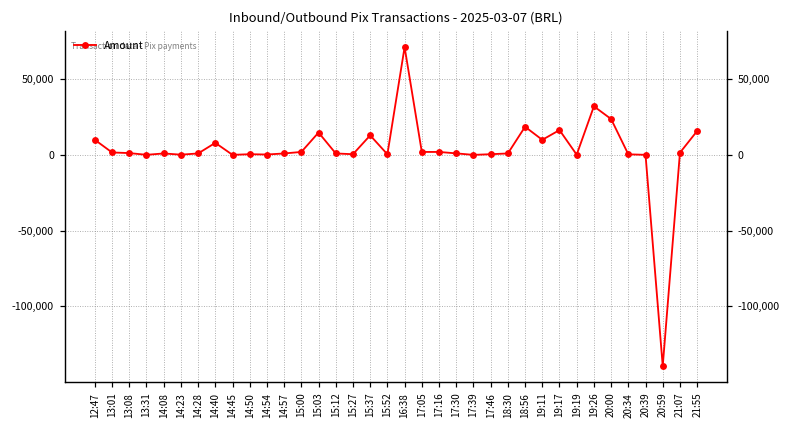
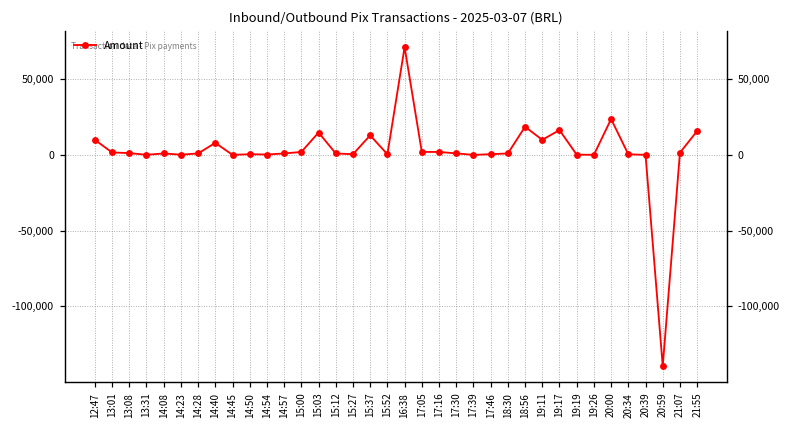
19:26: 32,000 -> 0
